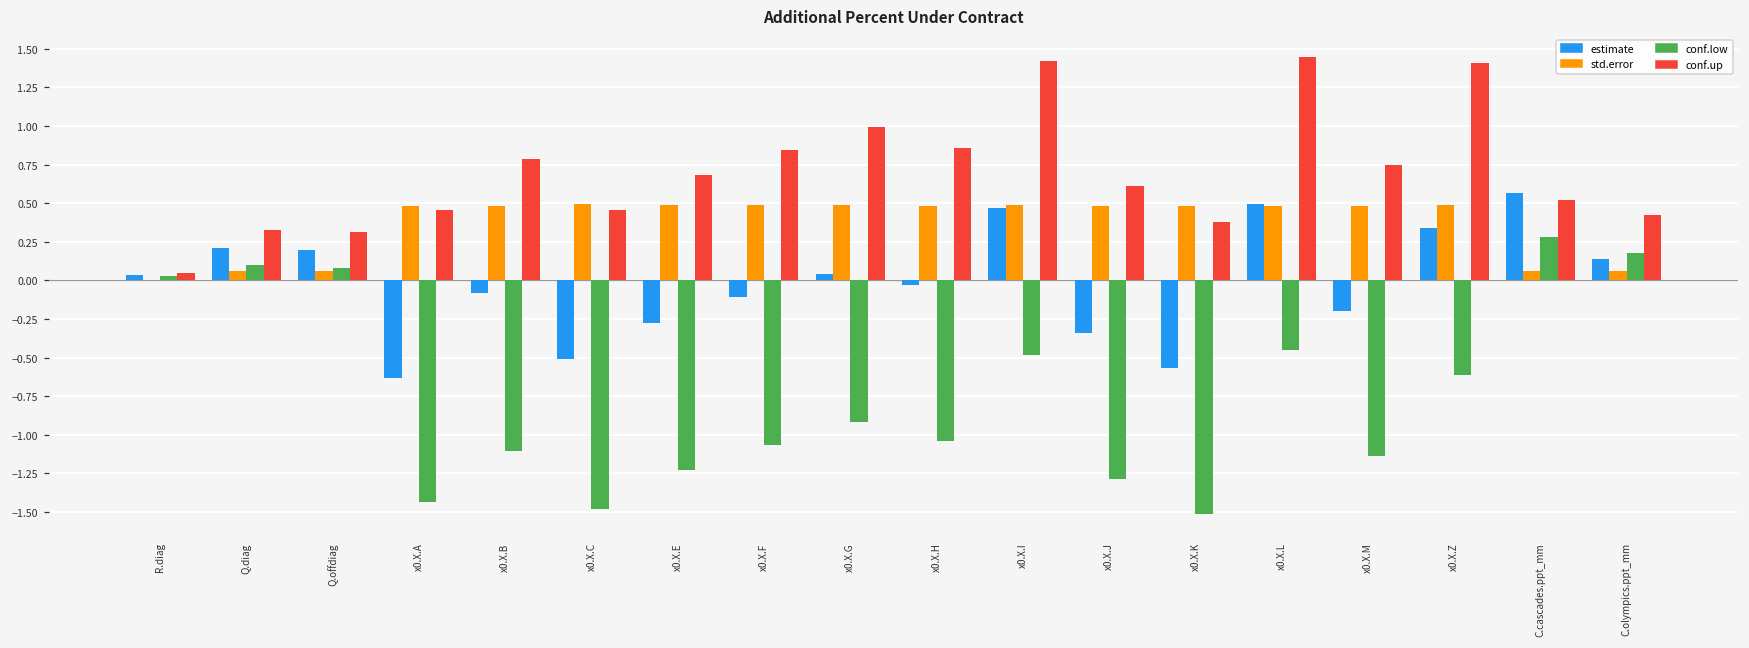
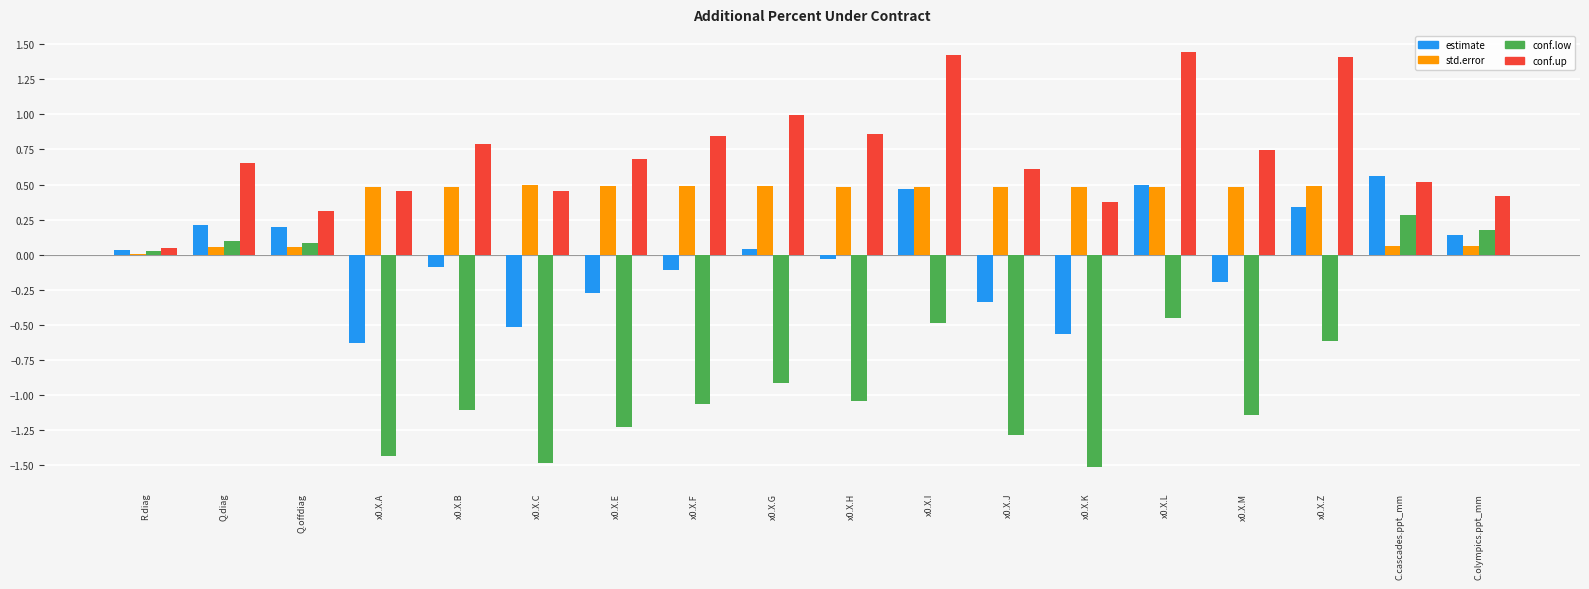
conf.up, Q.diag: 0.33 -> 0.65
